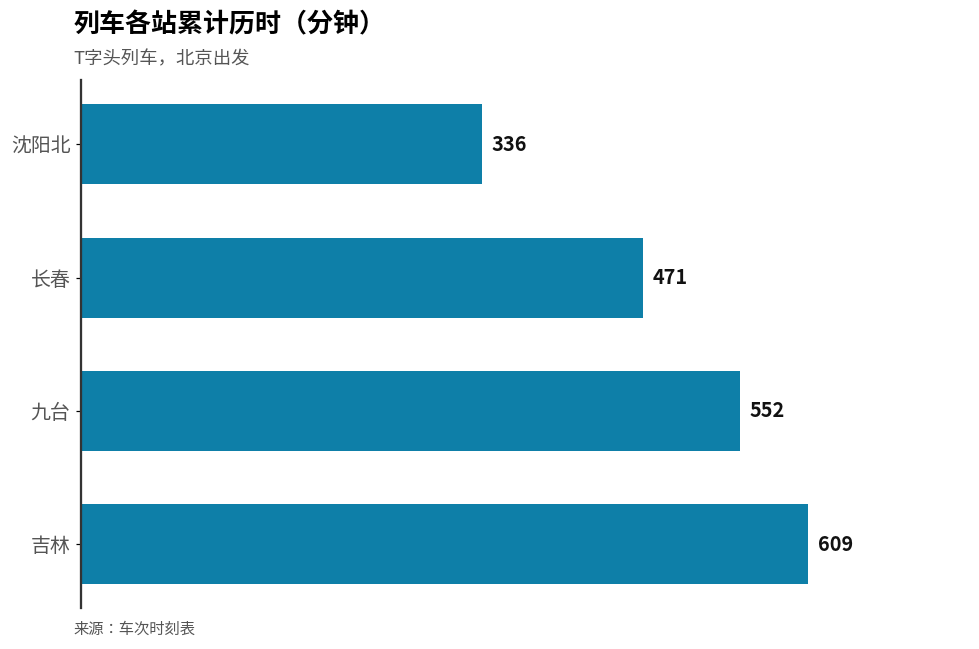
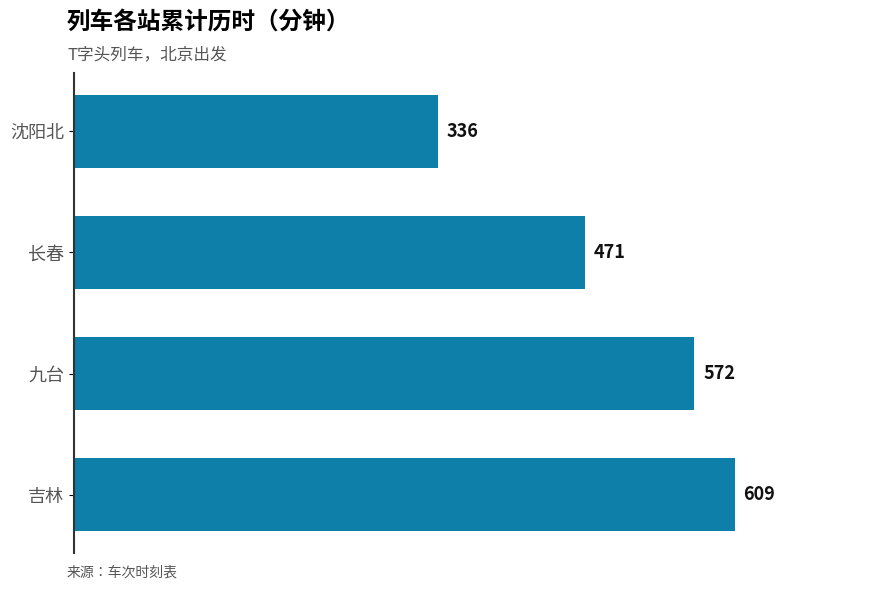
九台: 552 -> 572
